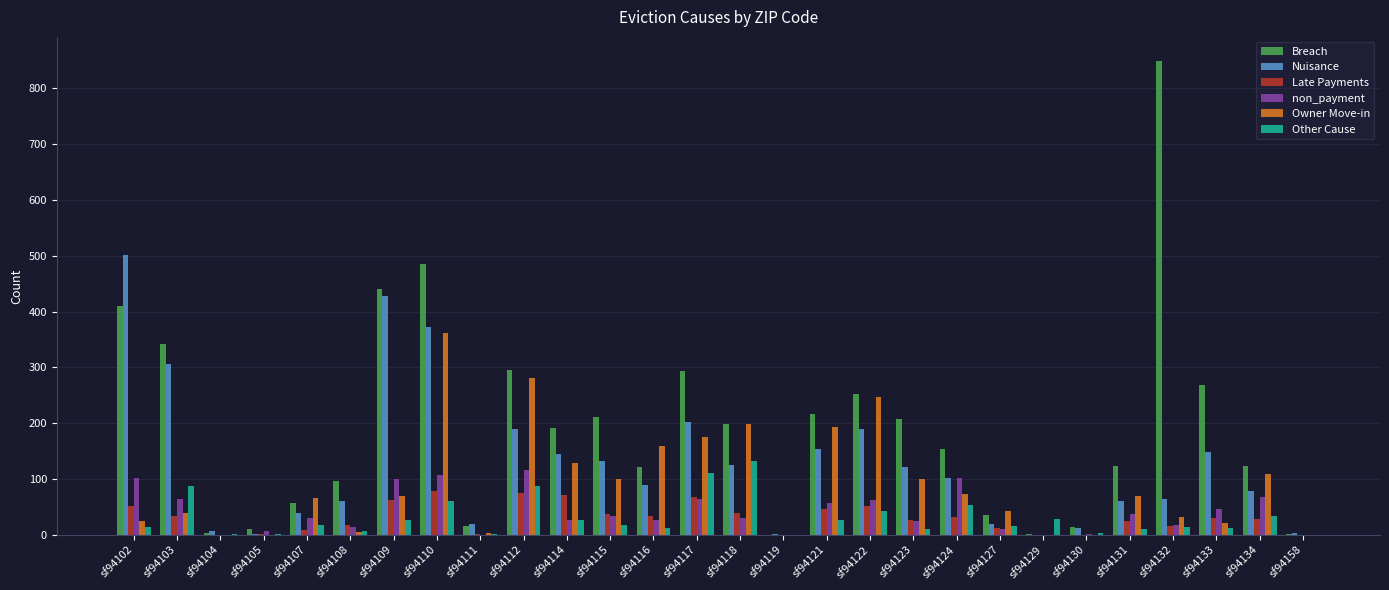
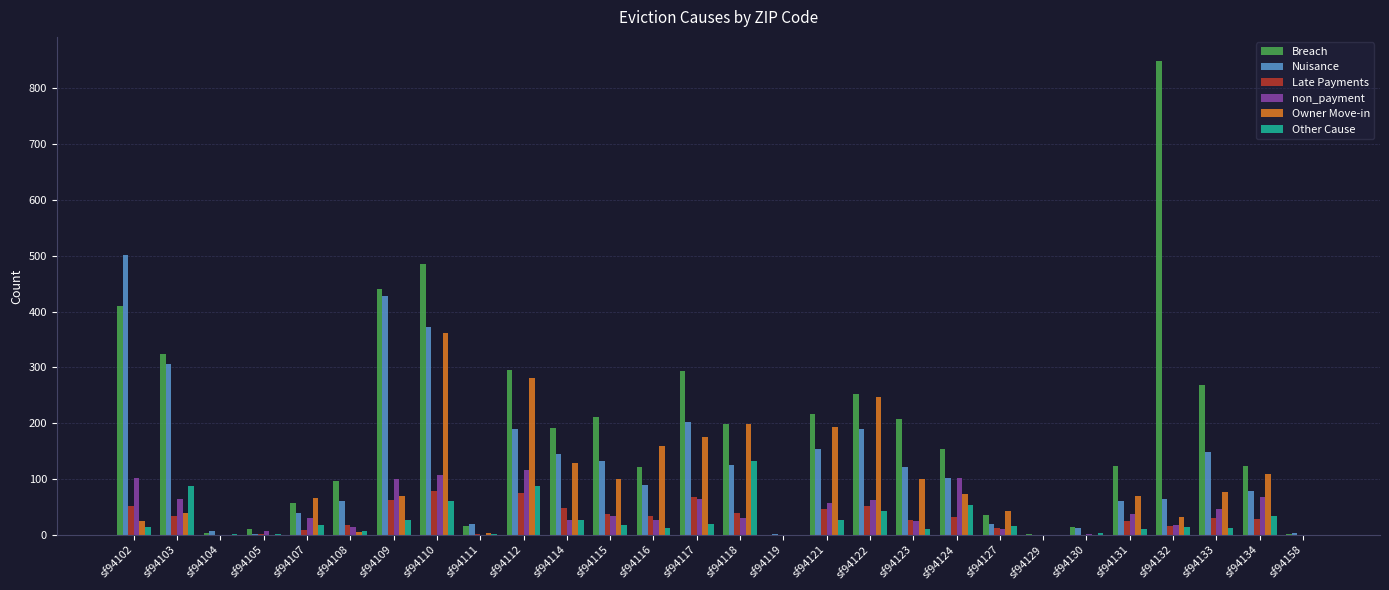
Breach, sf94103: 340 -> 330
Late Payments, sf94114: 70 -> 50
Other Cause, sf94117: 110 -> 20
Other Cause, sf94129: 30 -> 0
Owner Move-in, sf94133: 20 -> 80
